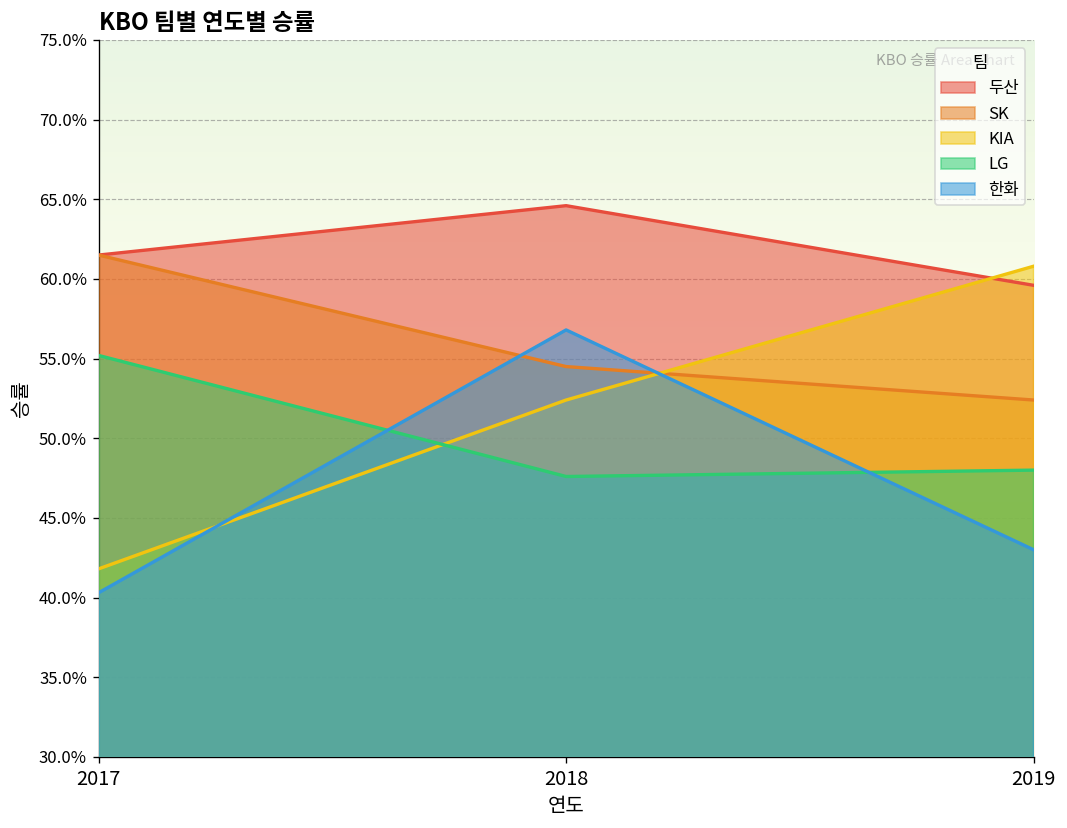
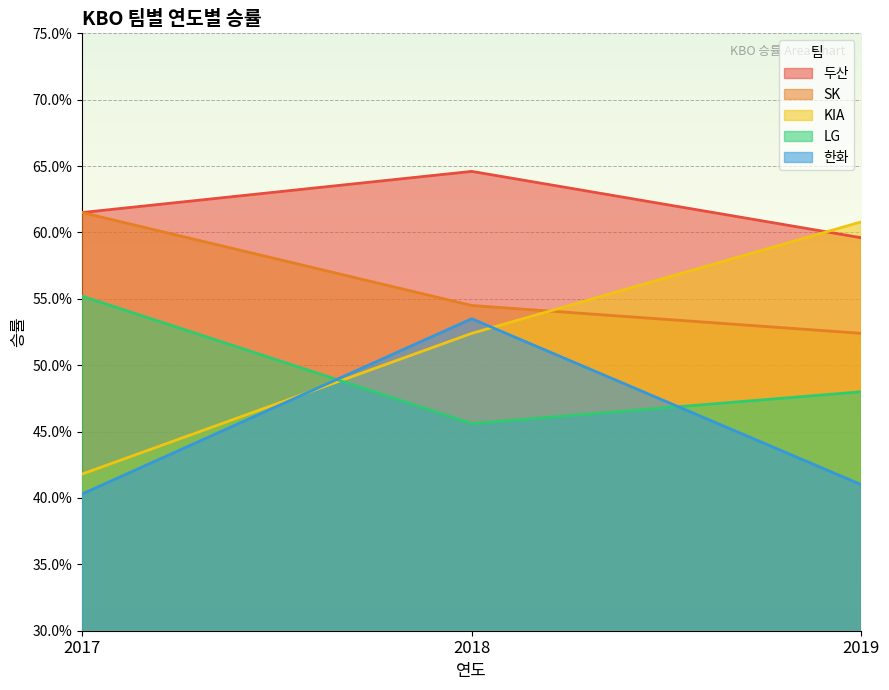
LG, 2018: 47.6% -> 45.6%
한화, 2018: 56.8% -> 53.5%
한화, 2019: 43.0% -> 41.0%
